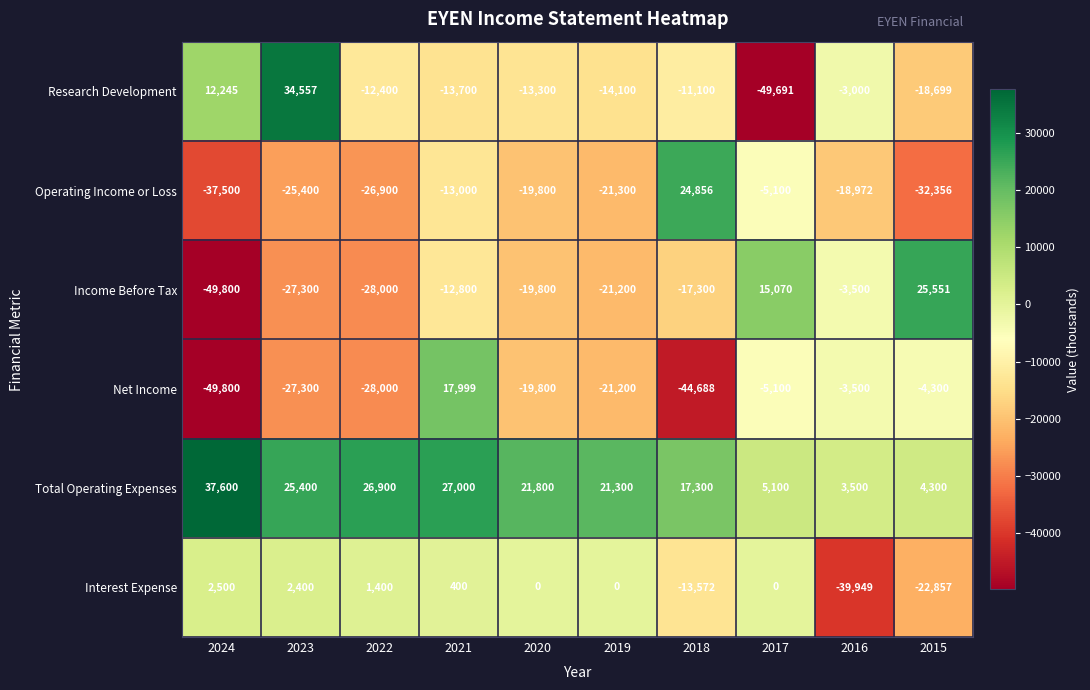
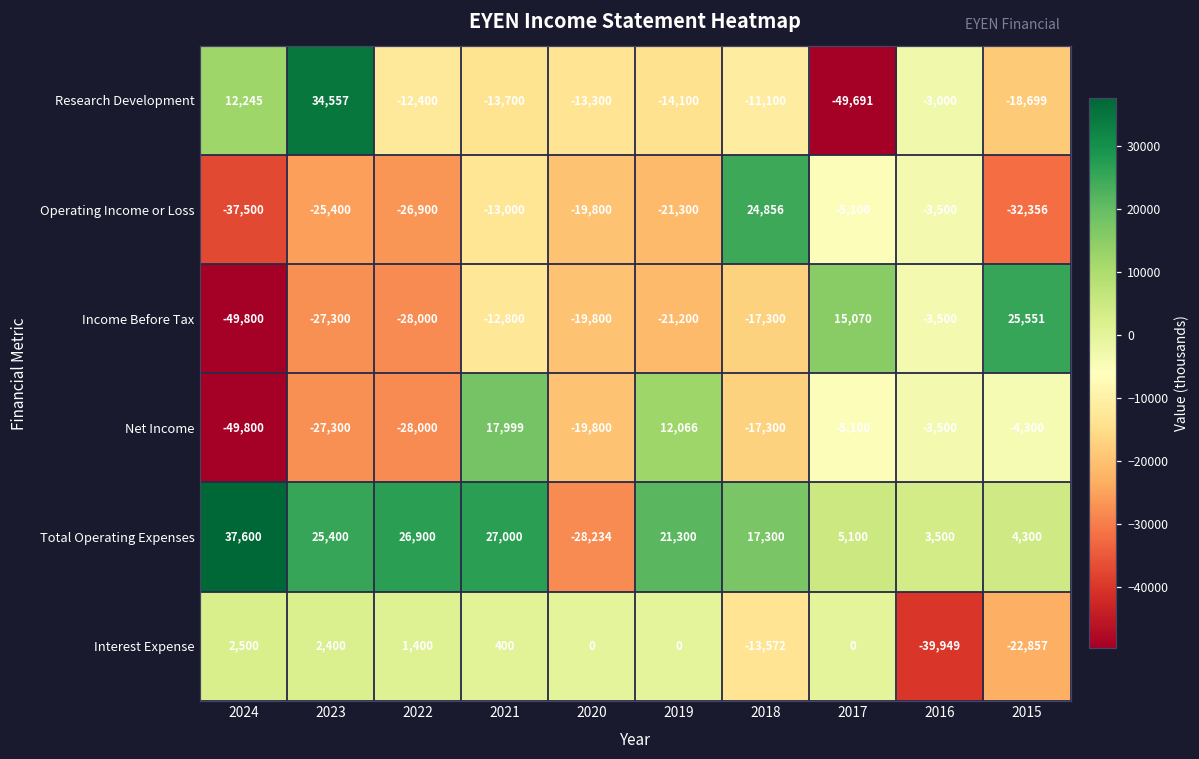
Operating Income or Loss, 2016: -18,972 -> -3,500
Net Income, 2019: -21,200 -> 12,066
Net Income, 2018: -44,688 -> -17,300
Total Operating Expenses, 2020: 21,800 -> -28,234
